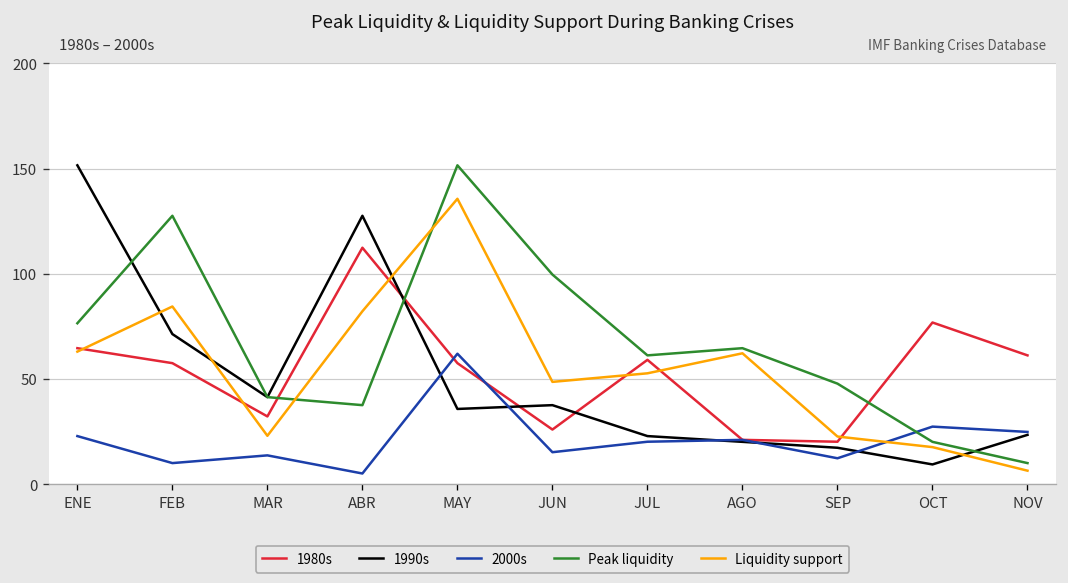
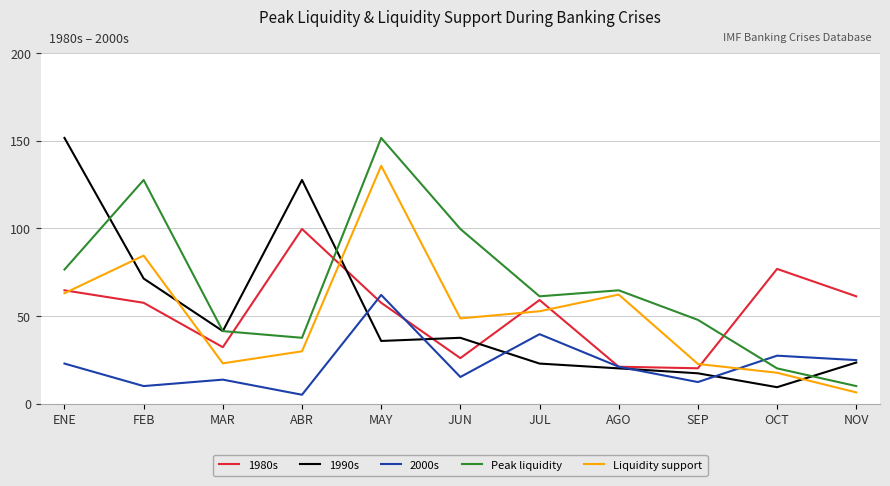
1980s, ABR: 112 -> 100
Liquidity support, ABR: 82 -> 30
2000s, JUL: 20 -> 40
